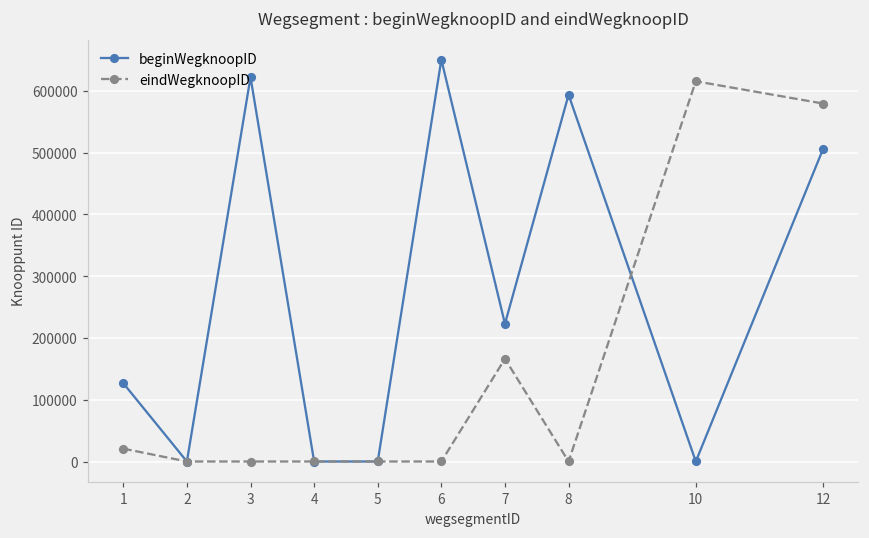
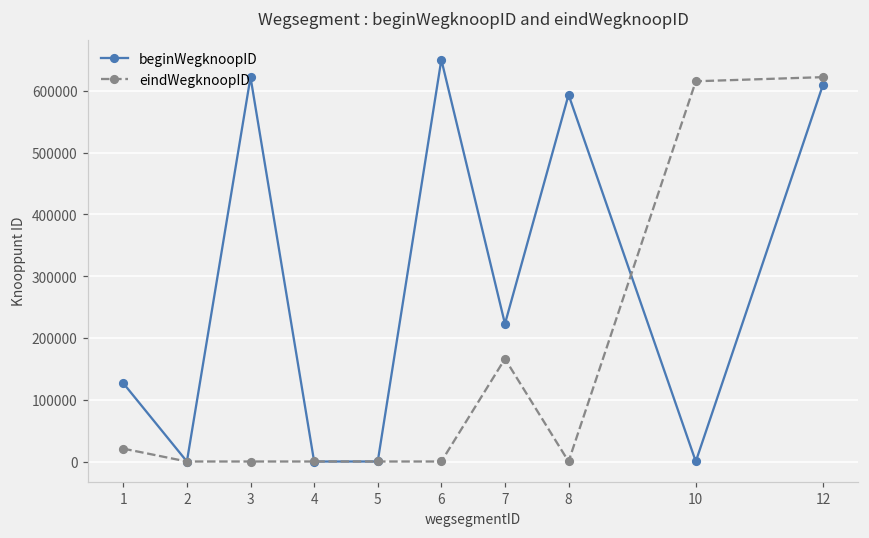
beginWegknoopID, 12: 510000 -> 610000
eindWegknoopID, 12: 580000 -> 620000
